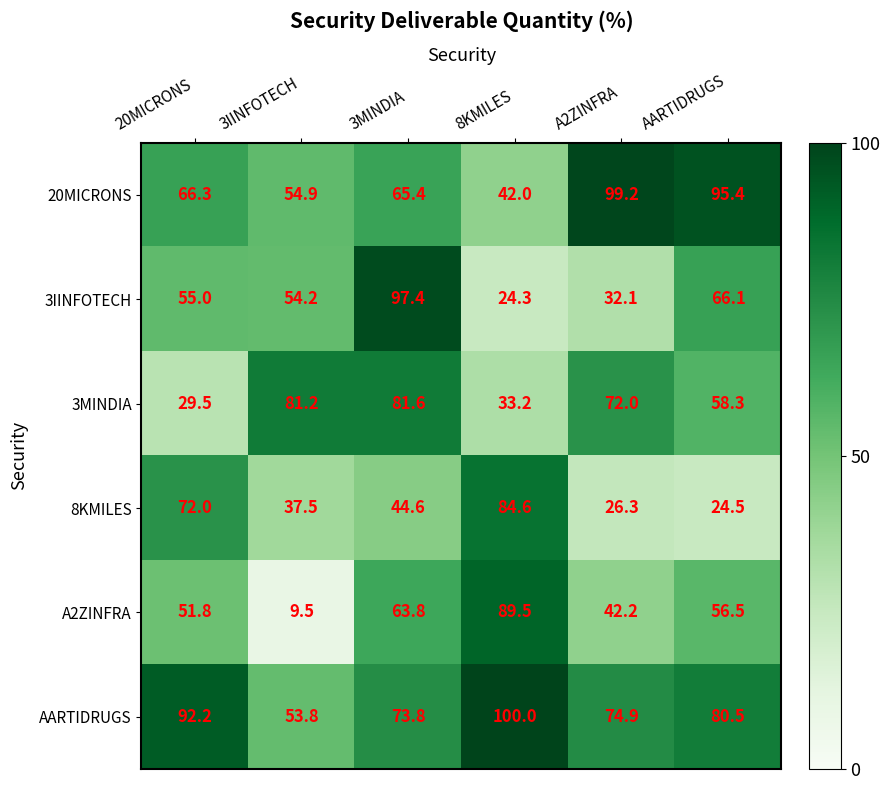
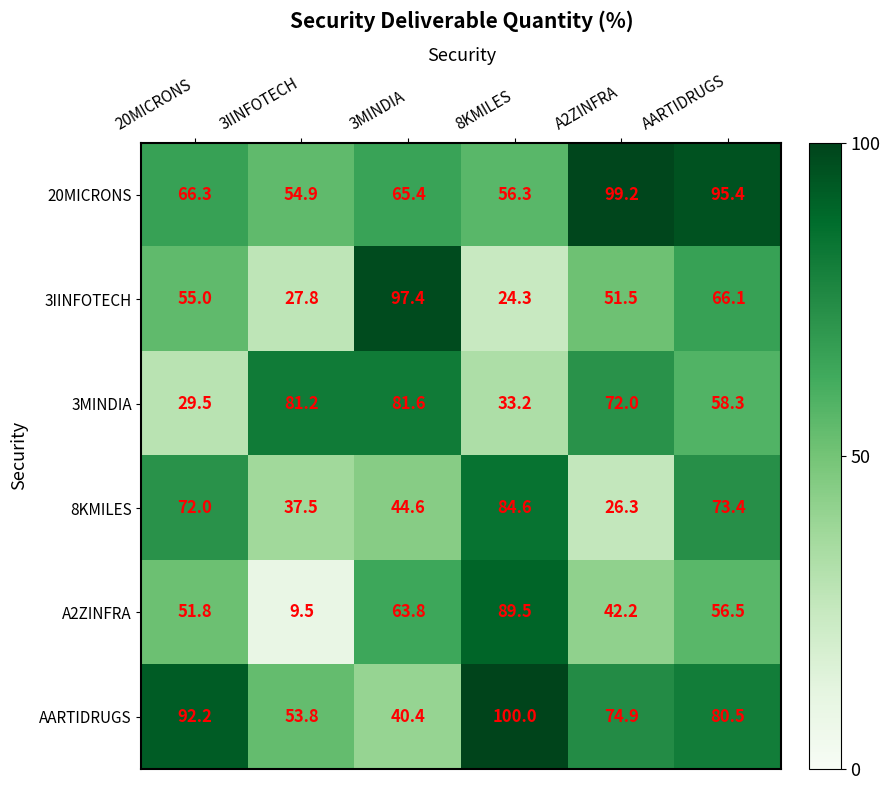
20MICRONS, 8KMILES: 42.0 -> 56.3
3IINFOTECH, 3IINFOTECH: 54.2 -> 27.8
3IINFOTECH, A2ZINFRA: 32.1 -> 51.5
8KMILES, AARTIDRUGS: 24.5 -> 73.4
AARTIDRUGS, 3MINDIA: 73.8 -> 40.4
